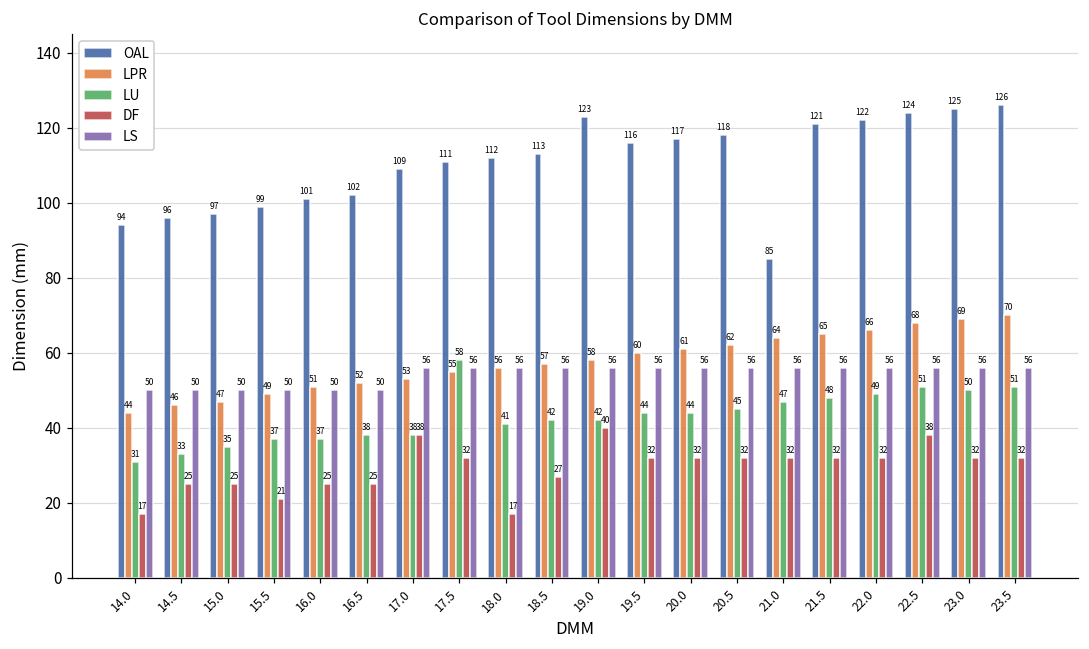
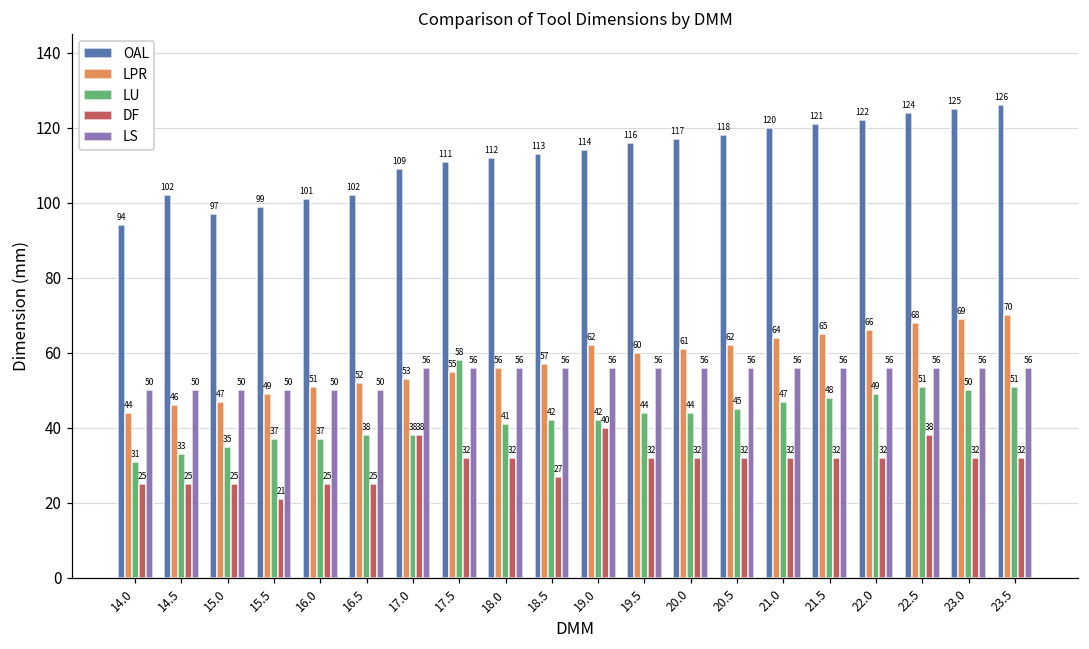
DF, 14.0: 17 -> 25
OAL, 14.5: 96 -> 102
DF, 18.0: 17 -> 32
OAL, 19.0: 123 -> 114
LPR, 19.0: 58 -> 62
OAL, 21.0: 85 -> 120
